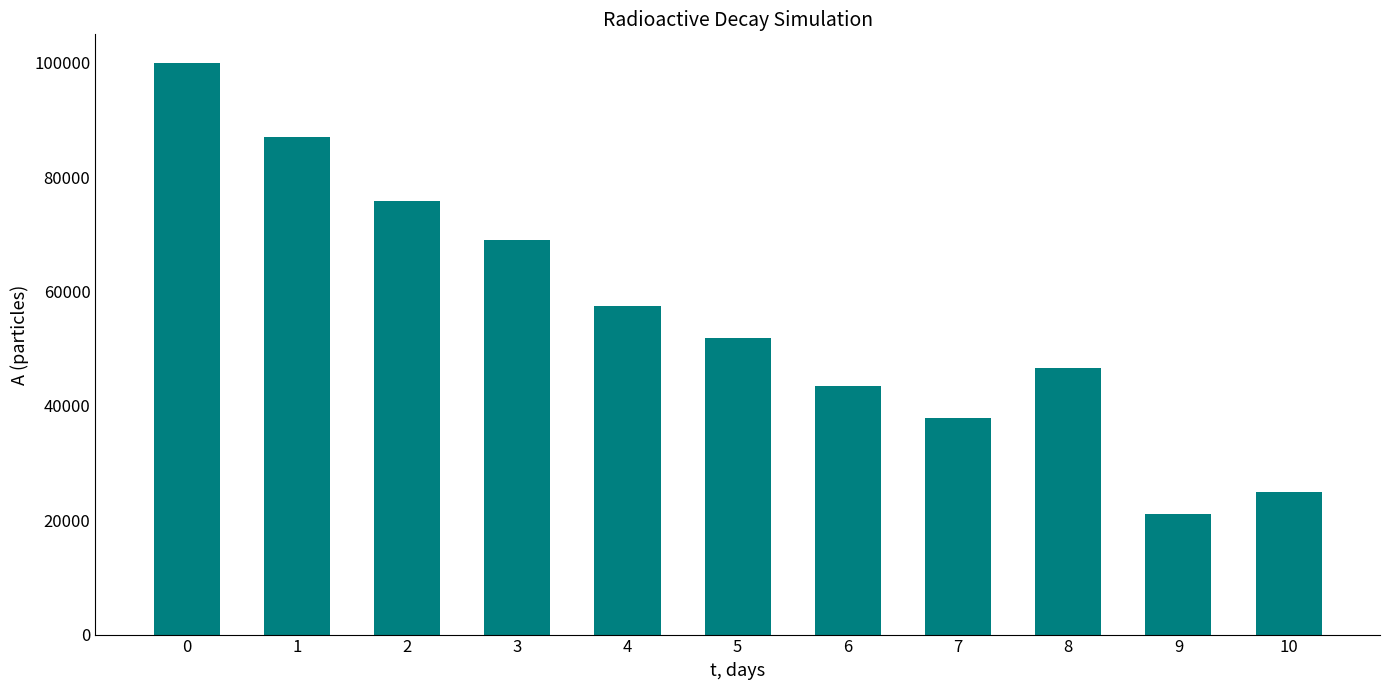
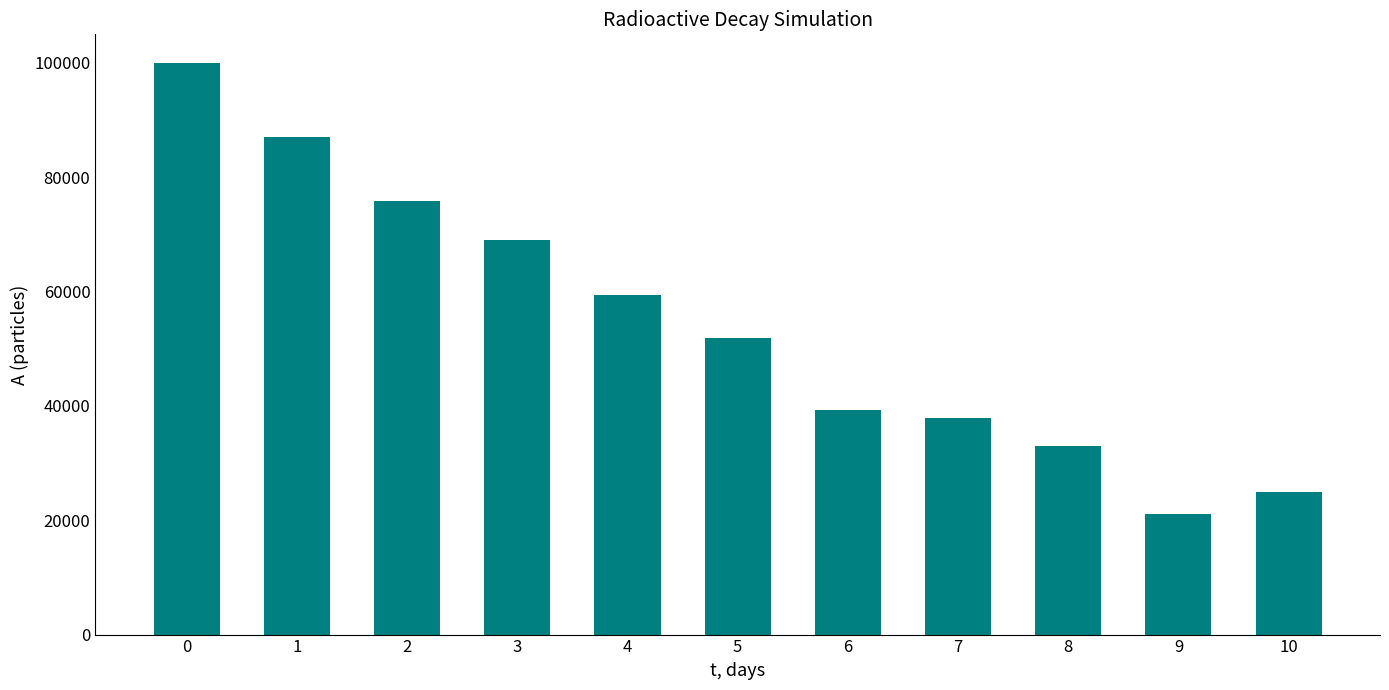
4: 57000 -> 59000
6: 44000 -> 39000
8: 47000 -> 33000
